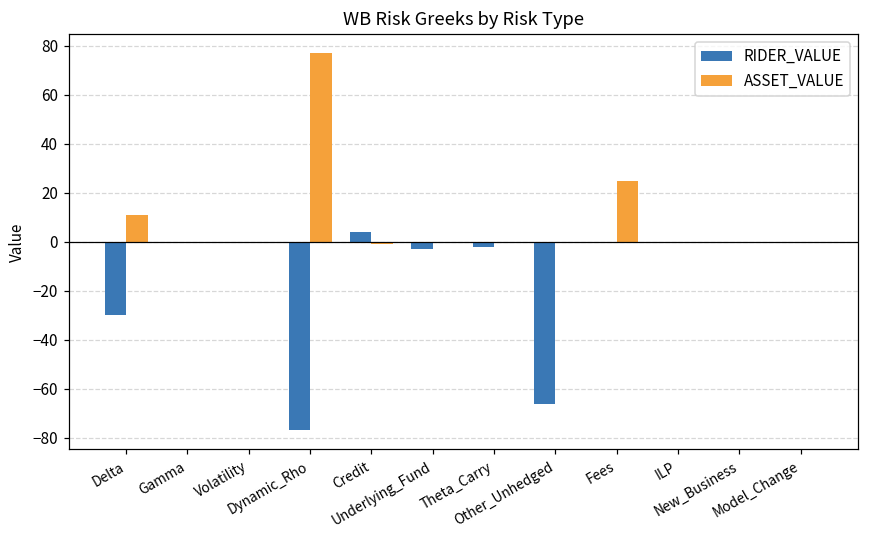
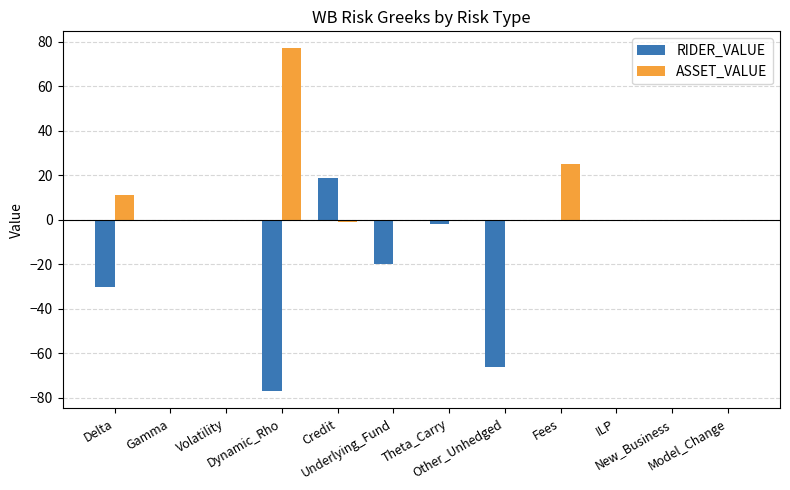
RIDER_VALUE, Credit: 4 -> 19
RIDER_VALUE, Underlying_Fund: -3 -> -20
